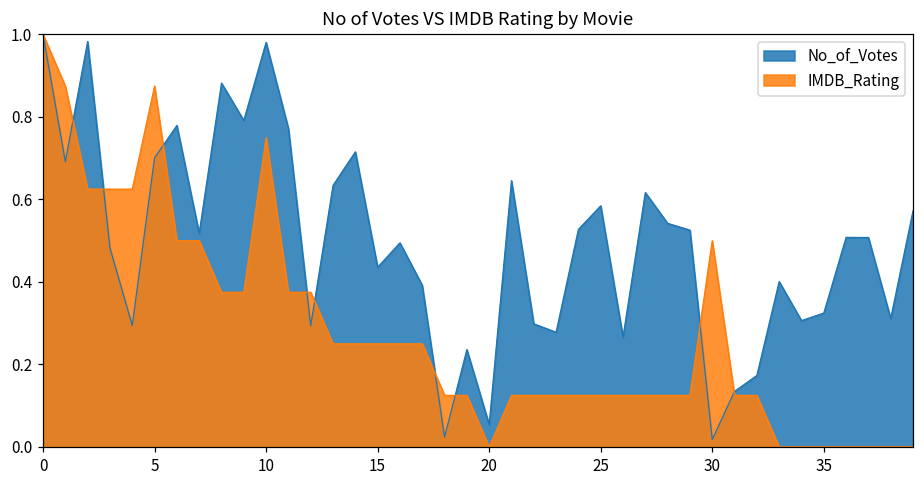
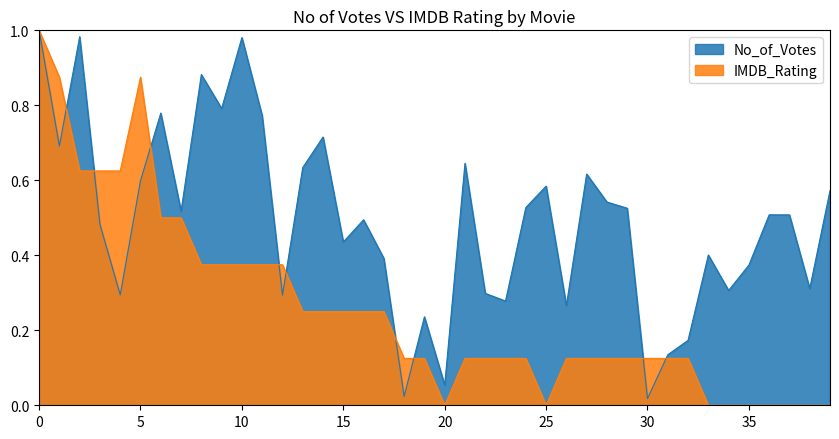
No_of_Votes, 5: 0.70 -> 0.60
IMDB_Rating, 10: 0.75 -> 0.38
IMDB_Rating, 25: 0.12 -> 0.00
IMDB_Rating, 30: 0.50 -> 0.12
No_of_Votes, 35: 0.32 -> 0.37
